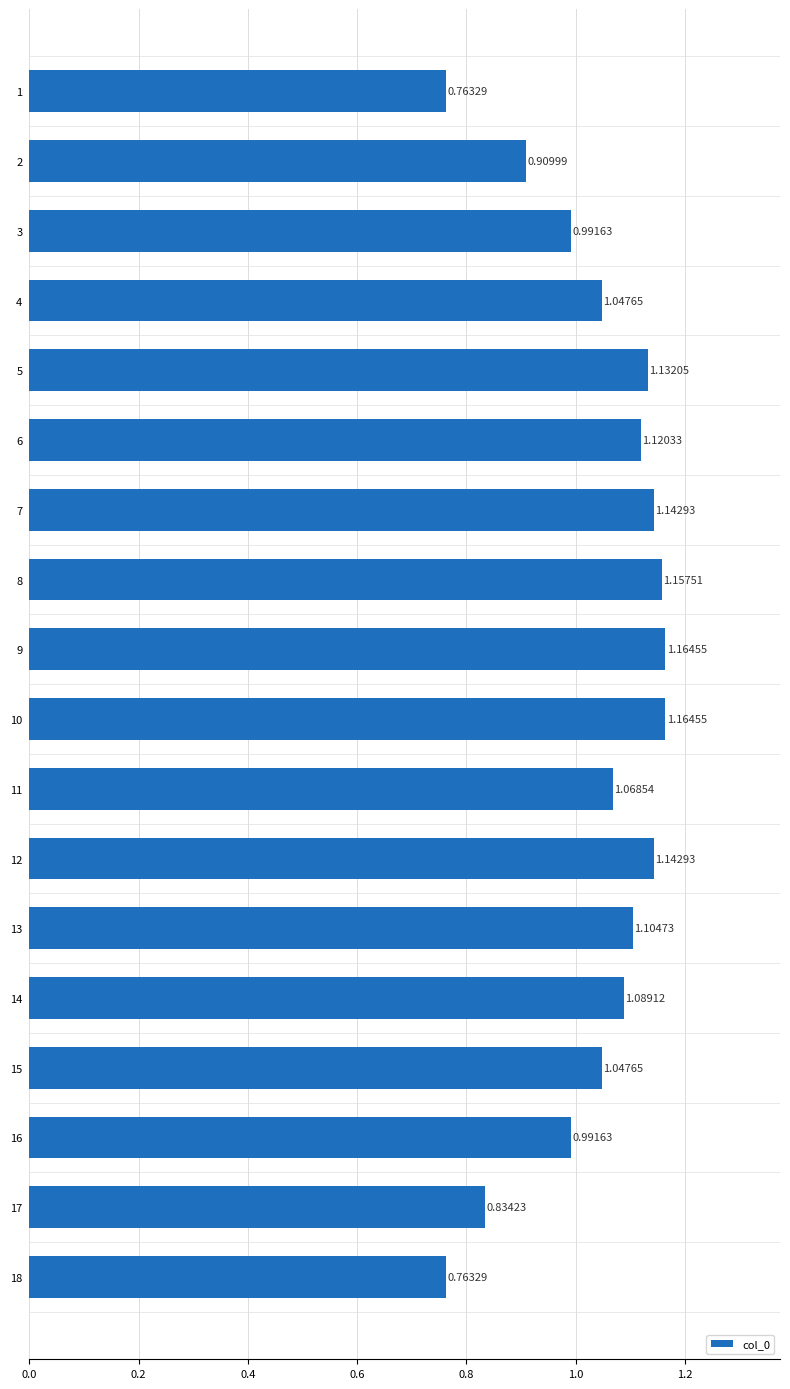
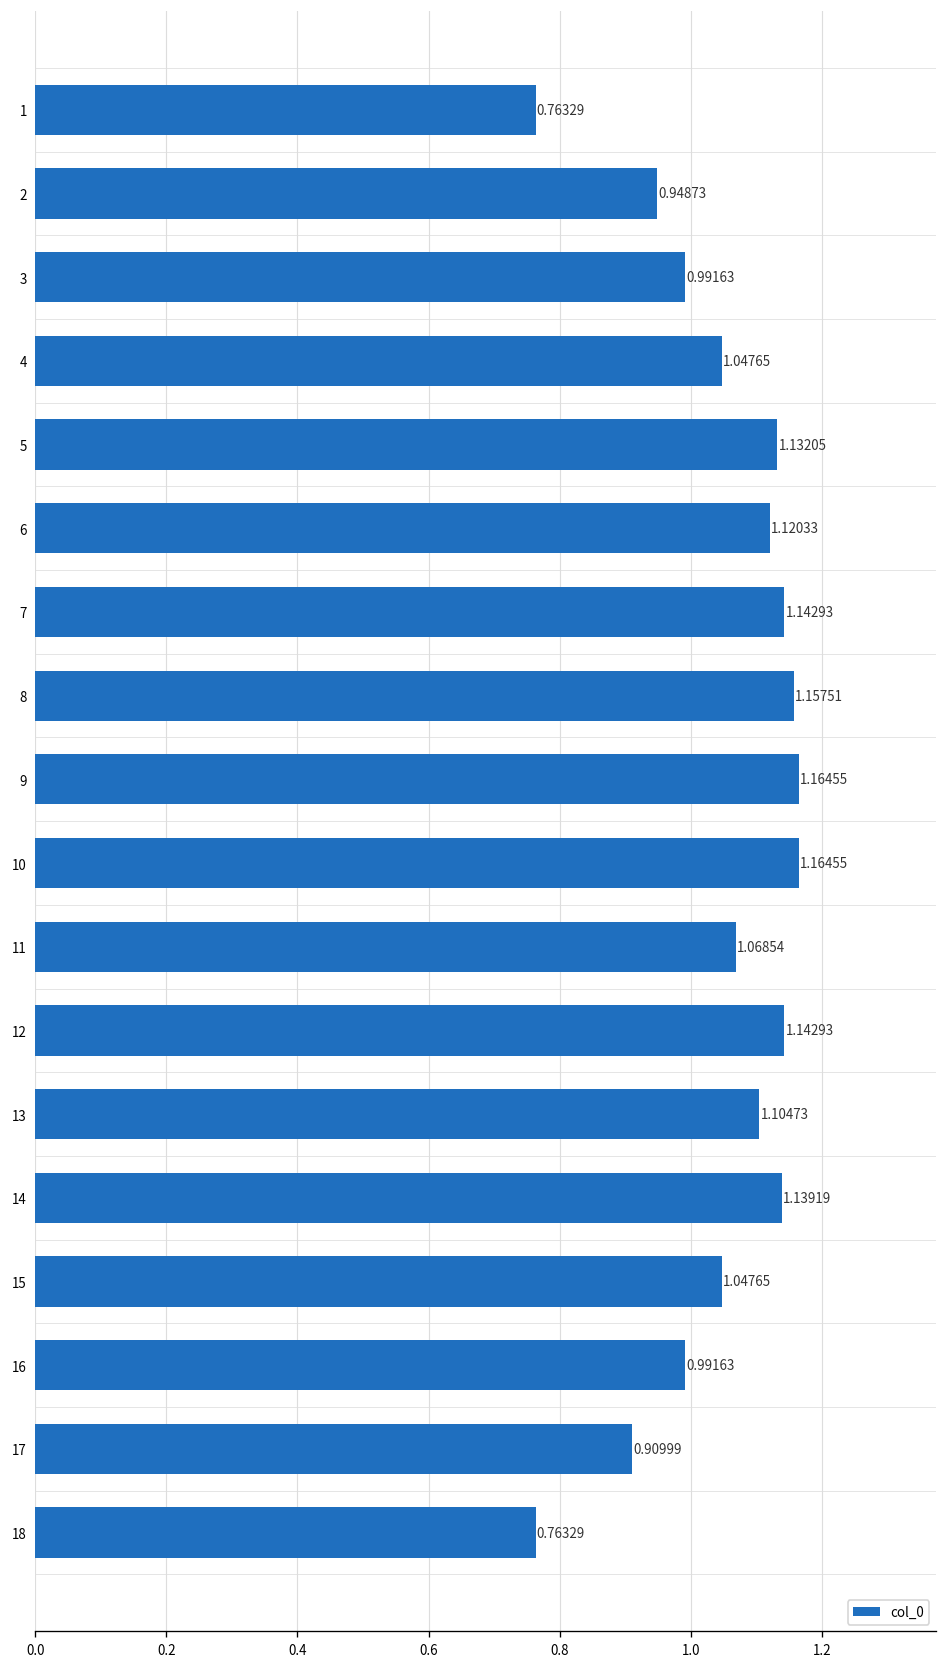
2: 0.90999 -> 0.94873
14: 1.08912 -> 1.13919
17: 0.83423 -> 0.90999
